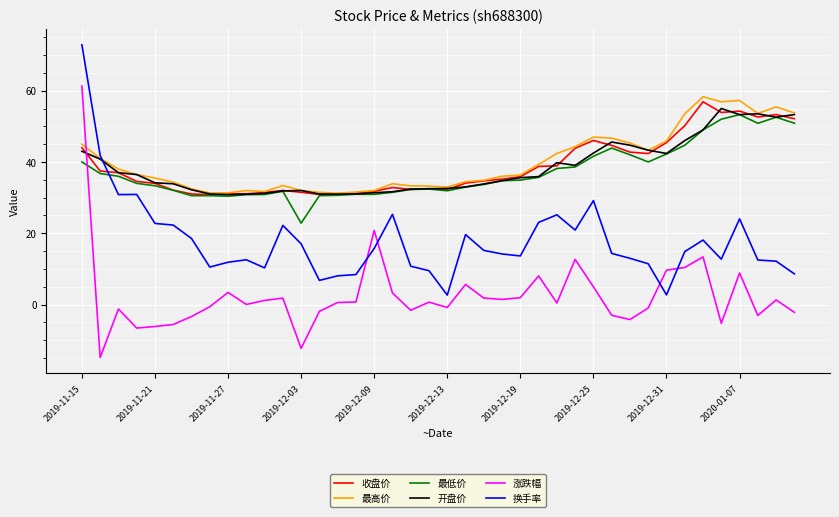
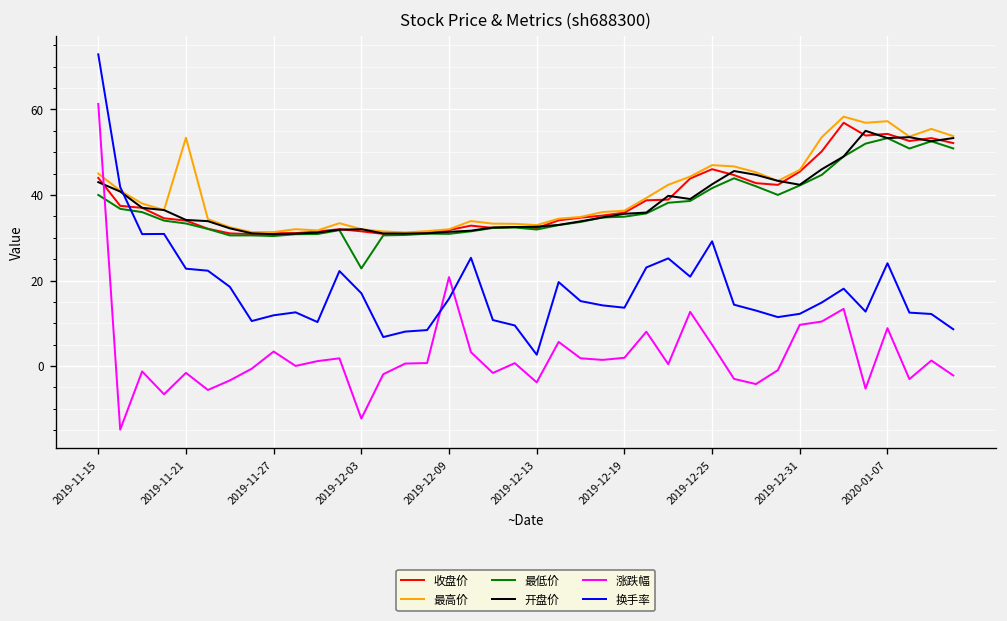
最高价, 2019-11-21: 35 -> 53
涨跌幅, 2019-11-21: -6 -> -2
涨跌幅, 2019-12-13: -1 -> -4
换手率, 2019-12-31: 3 -> 12
